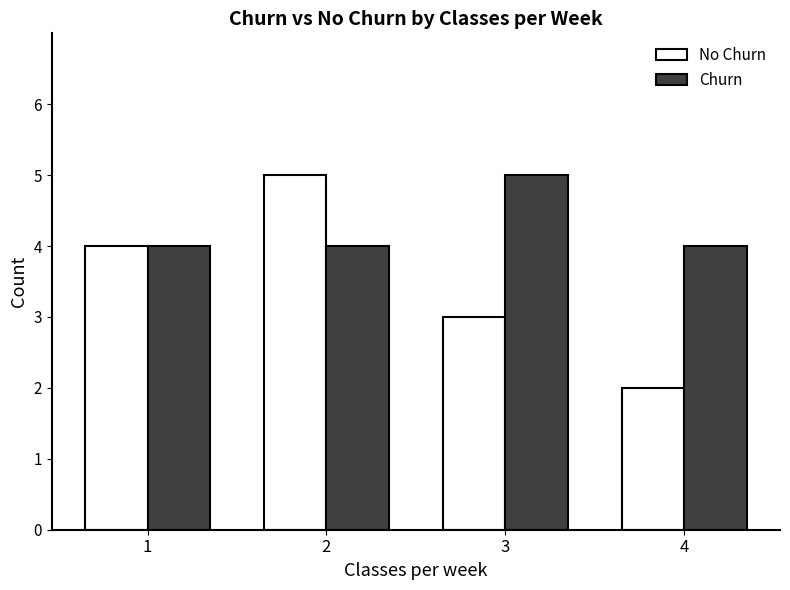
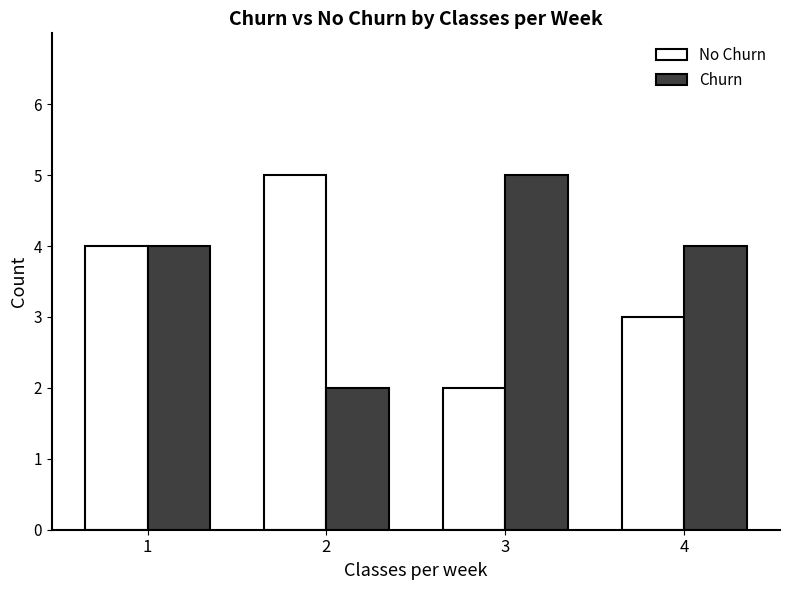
Churn, 2: 4 -> 2
No Churn, 3: 3 -> 2
No Churn, 4: 2 -> 3
